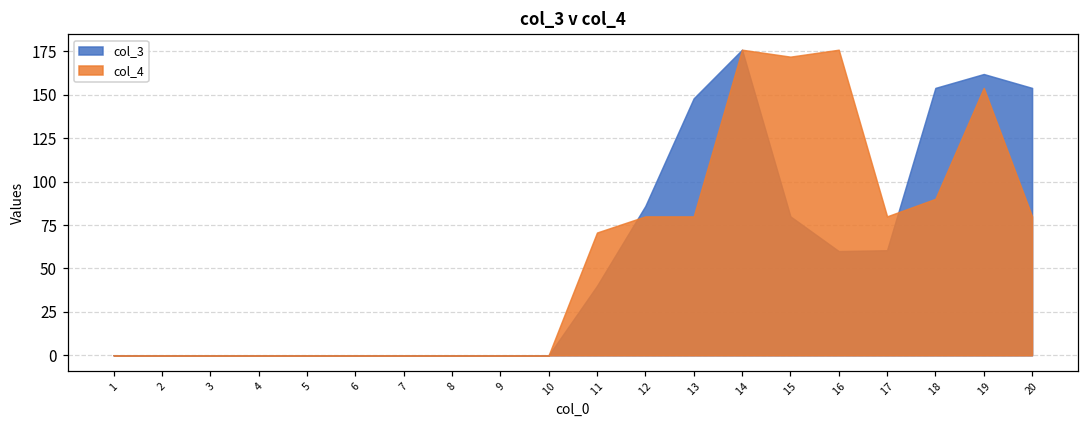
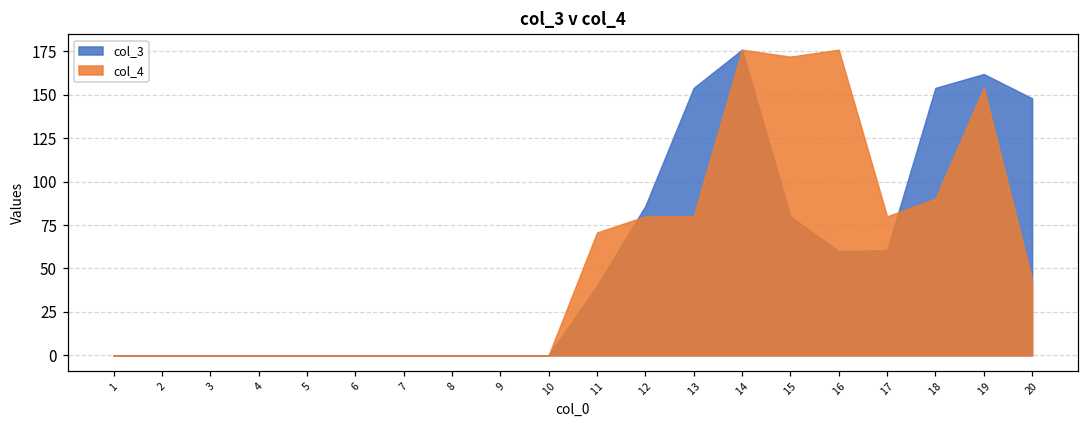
col_3, 13: 148 -> 154
col_3, 20: 154 -> 148
col_4, 20: 80 -> 43
